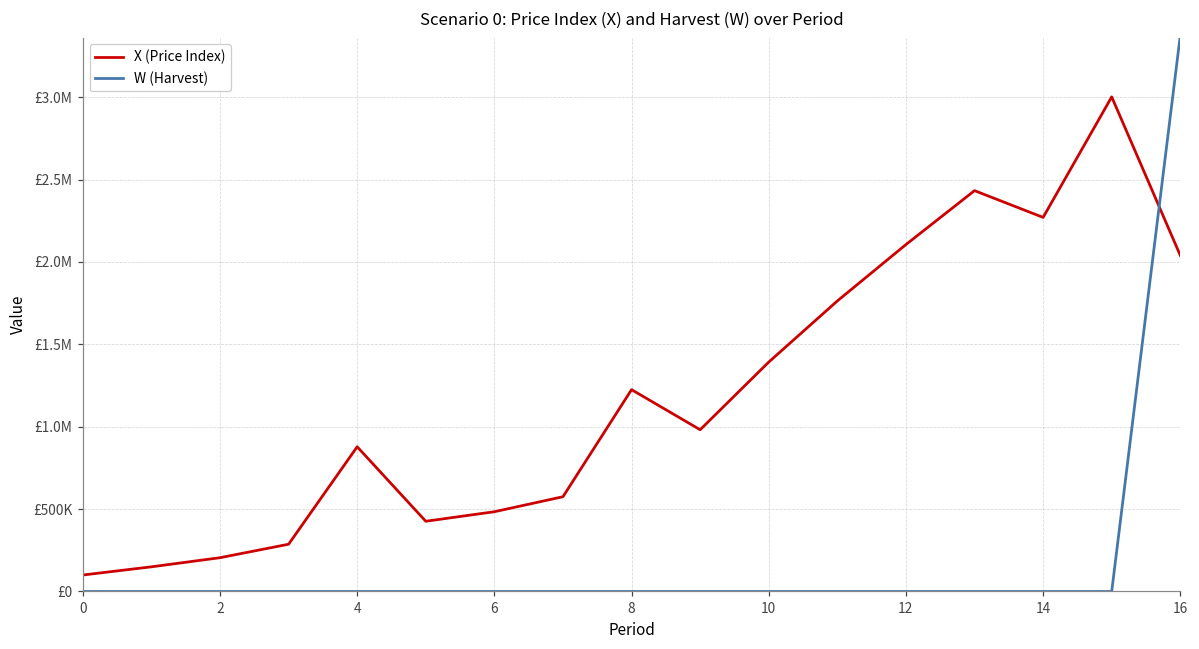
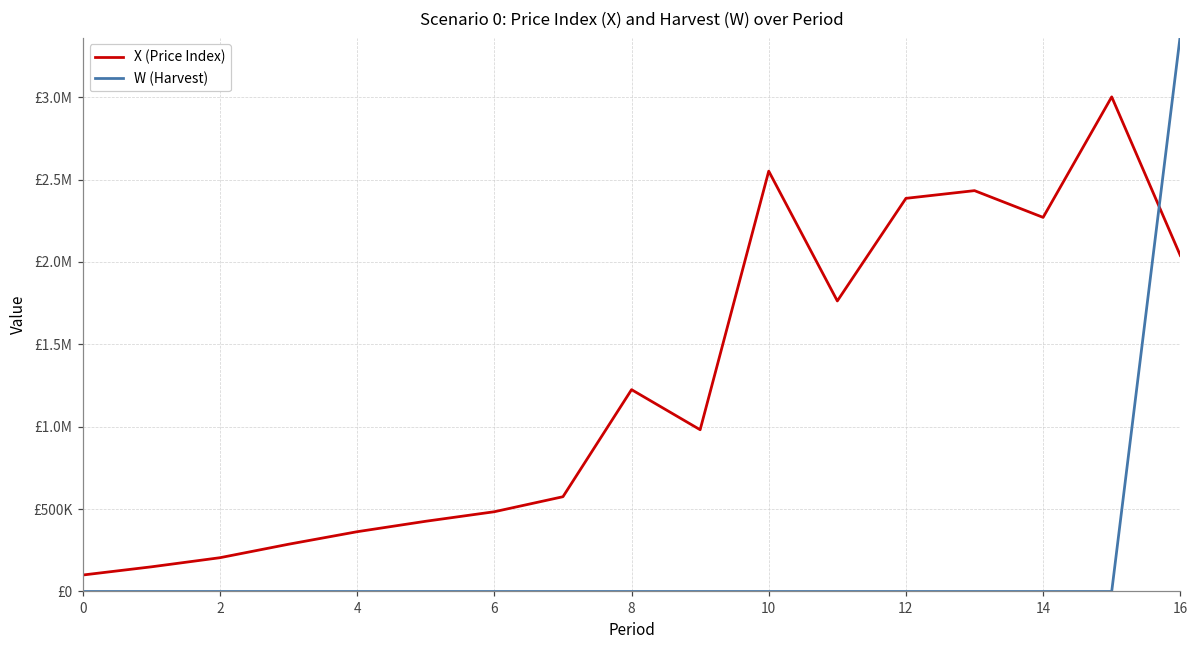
X (Price Index), 4: £880000 -> £360000
X (Price Index), 10: £1390000 -> £2550000
X (Price Index), 12: £2110000 -> £2390000
